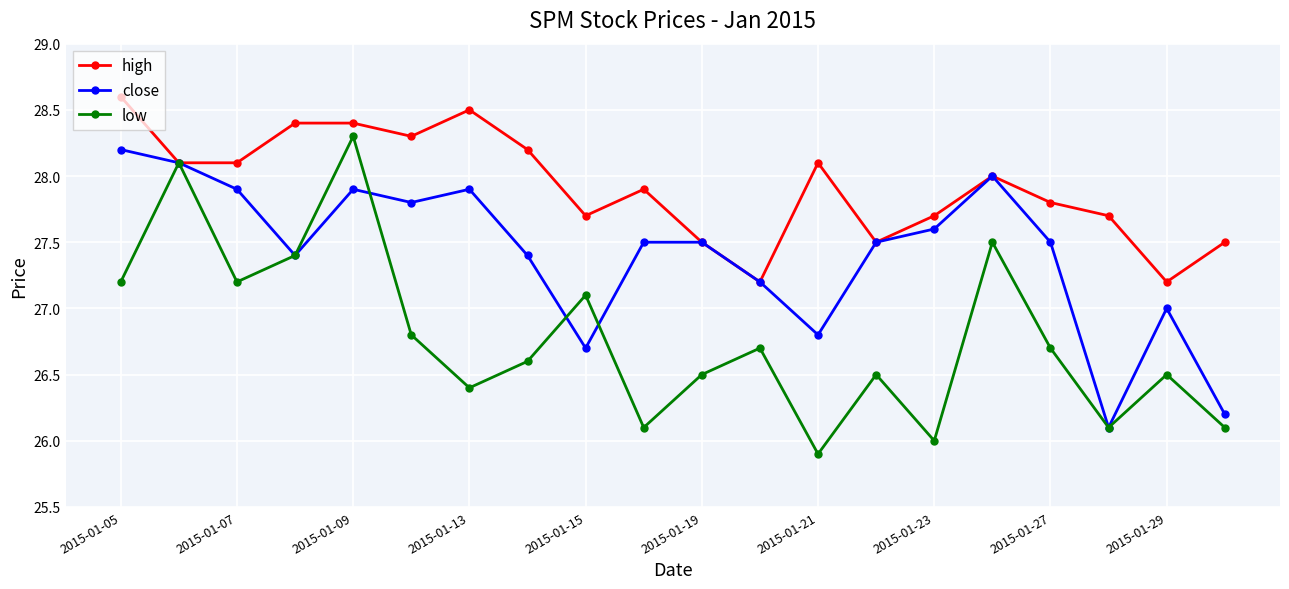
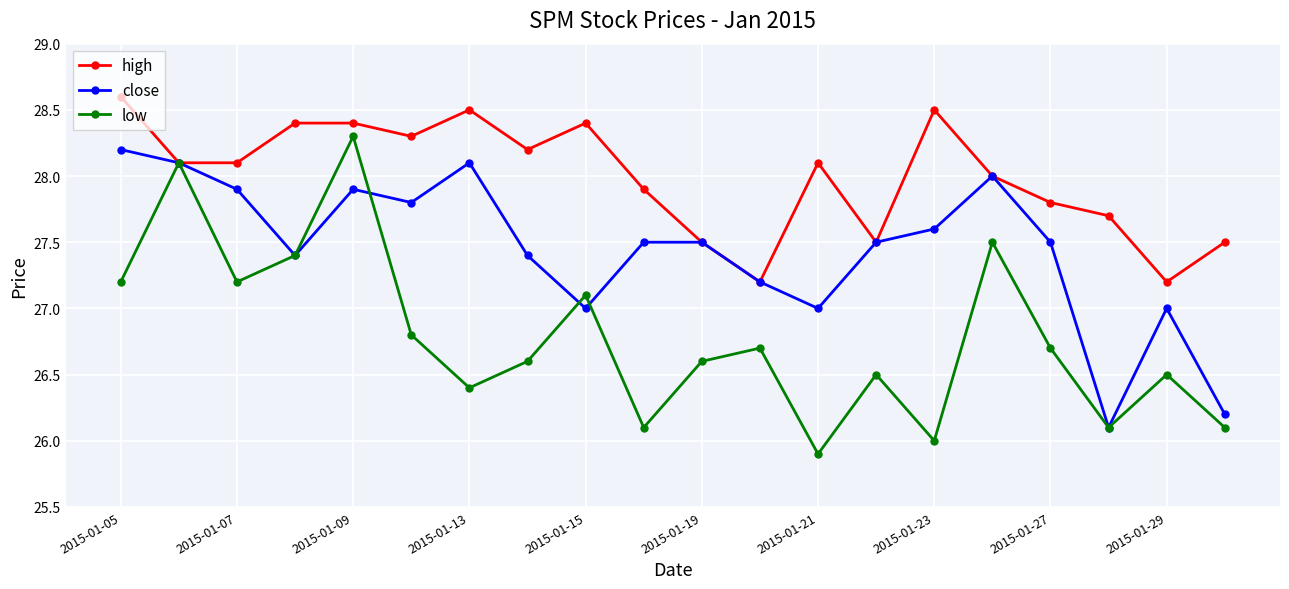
close, 2015-01-13: 27.9 -> 28.1
high, 2015-01-15: 27.7 -> 28.4
close, 2015-01-15: 26.7 -> 27.0
low, 2015-01-19: 26.5 -> 26.6
close, 2015-01-21: 26.8 -> 27.0
high, 2015-01-23: 27.7 -> 28.5
